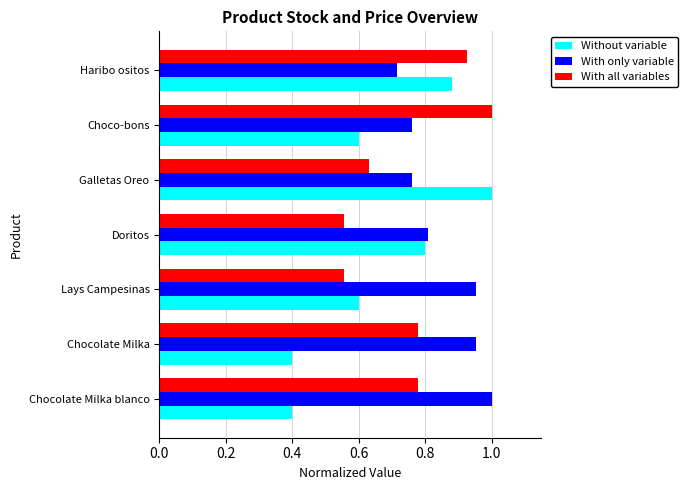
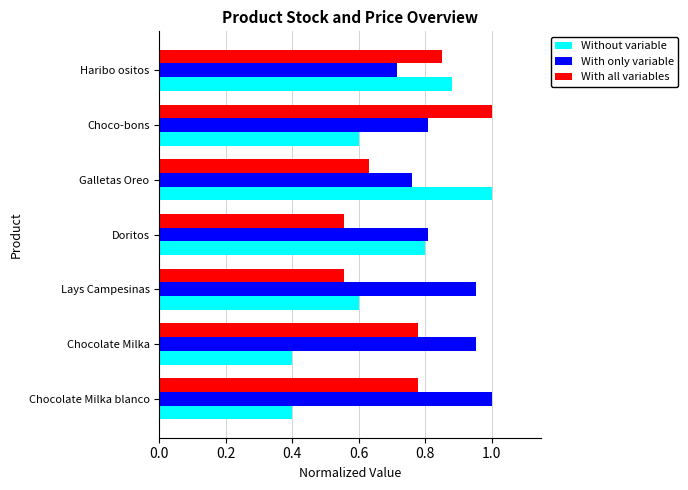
With all variables, Haribo ositos: 0.93 -> 0.85
With only variable, Choco-bons: 0.76 -> 0.81
